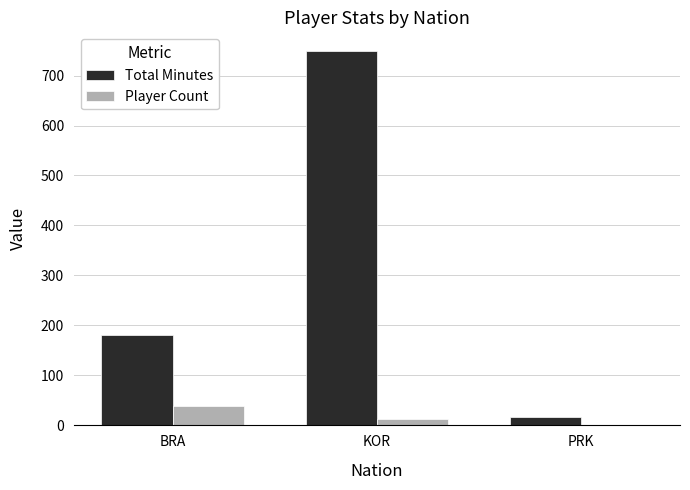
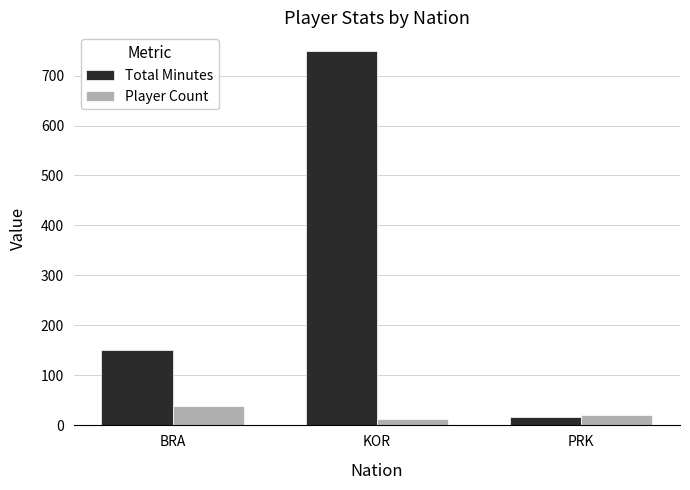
Total Minutes, BRA: 180 -> 150
Player Count, PRK: 0 -> 20
